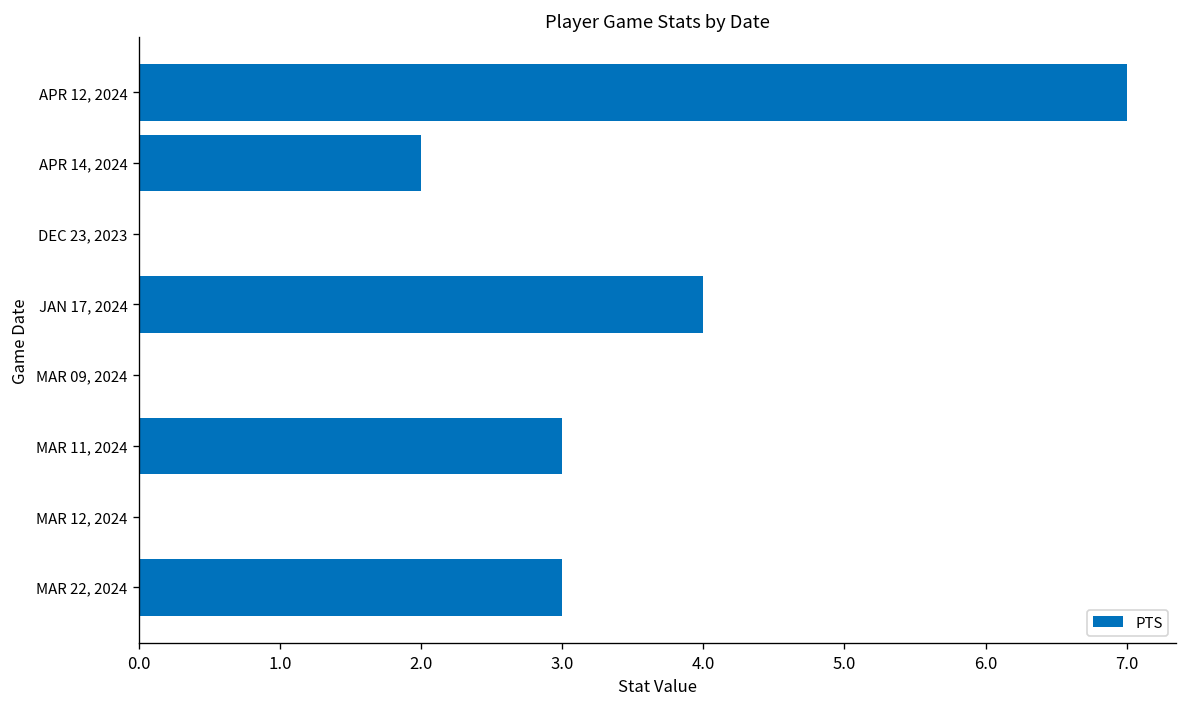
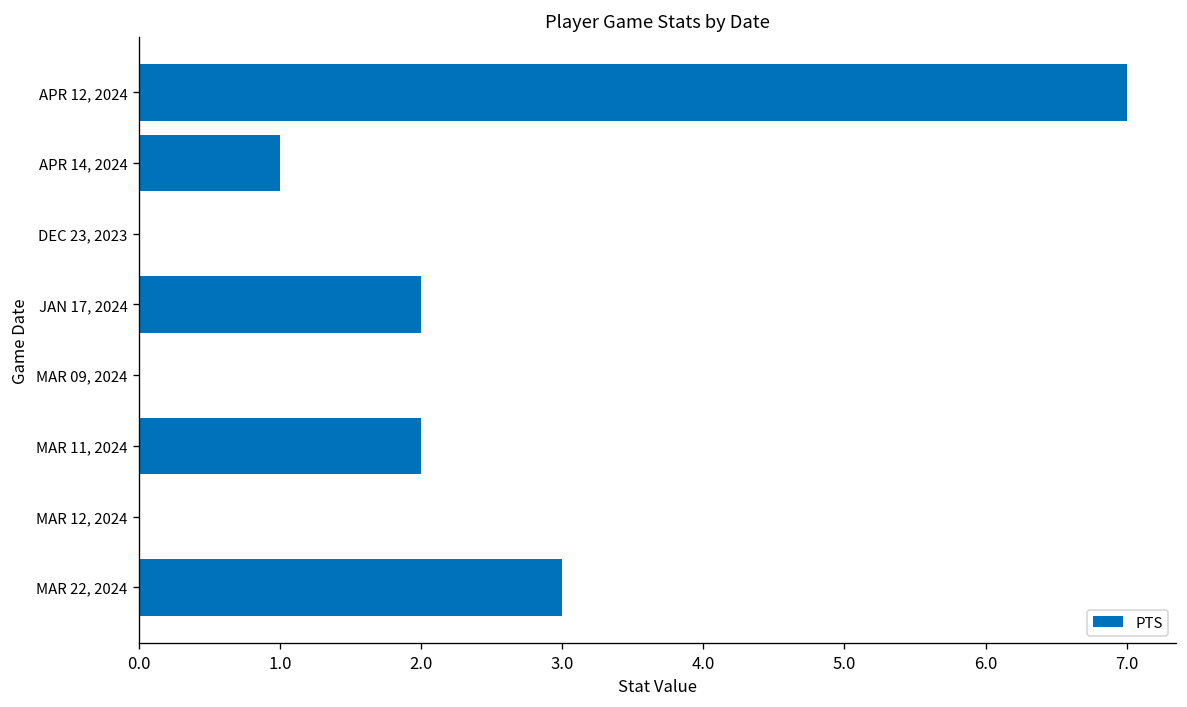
APR 14, 2024: 2 -> 1
JAN 17, 2024: 4 -> 2
MAR 11, 2024: 3 -> 2
